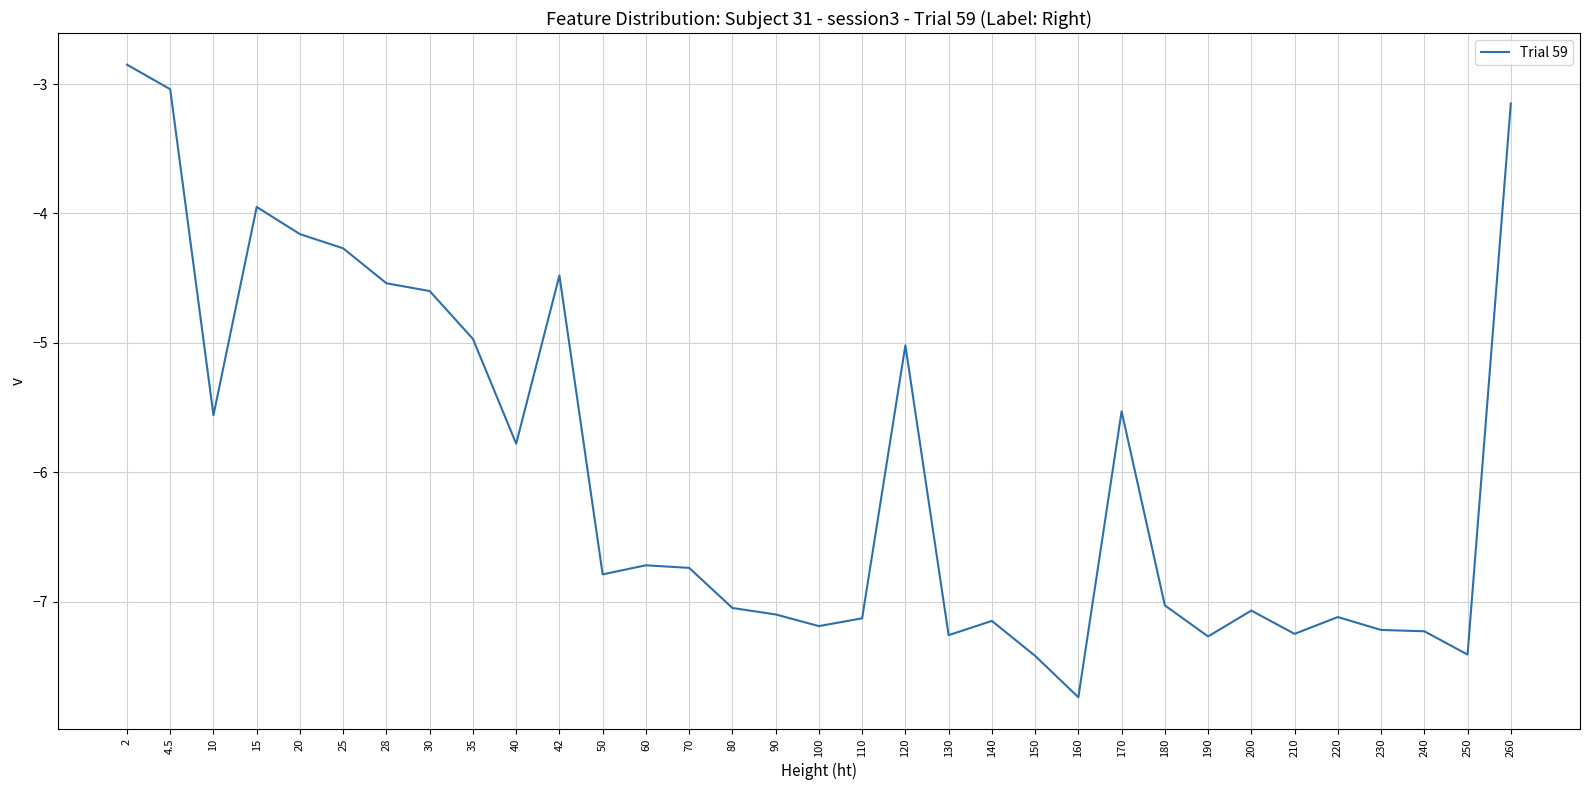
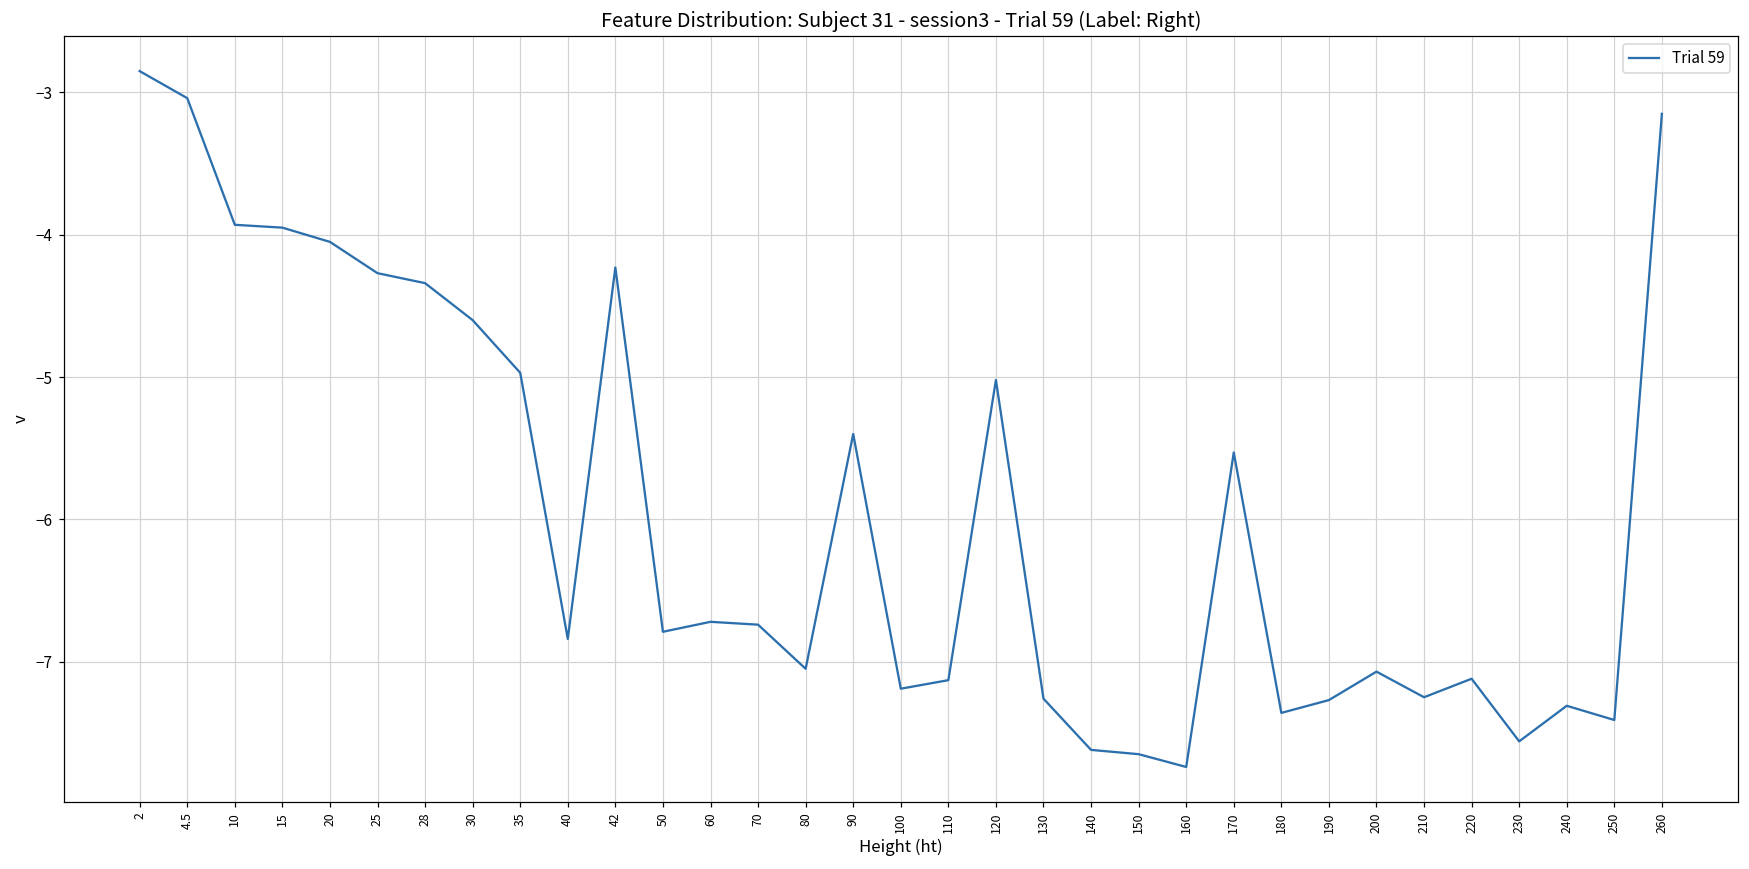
10: -5.56 -> -3.93
20: -4.16 -> -4.05
28: -4.54 -> -4.34
40: -5.78 -> -6.84
42: -4.48 -> -4.23
90: -7.1 -> -5.4
140: -7.15 -> -7.62
150: -7.42 -> -7.65
180: -7.03 -> -7.36
230: -7.22 -> -7.56
240: -7.23 -> -7.31
